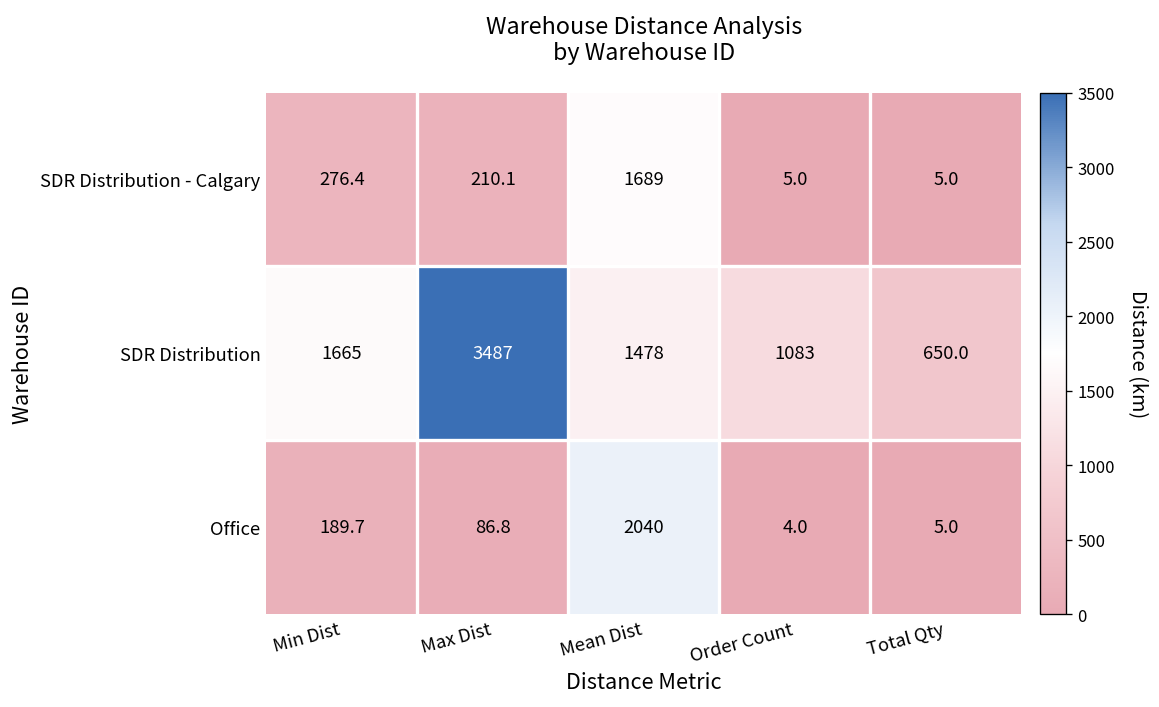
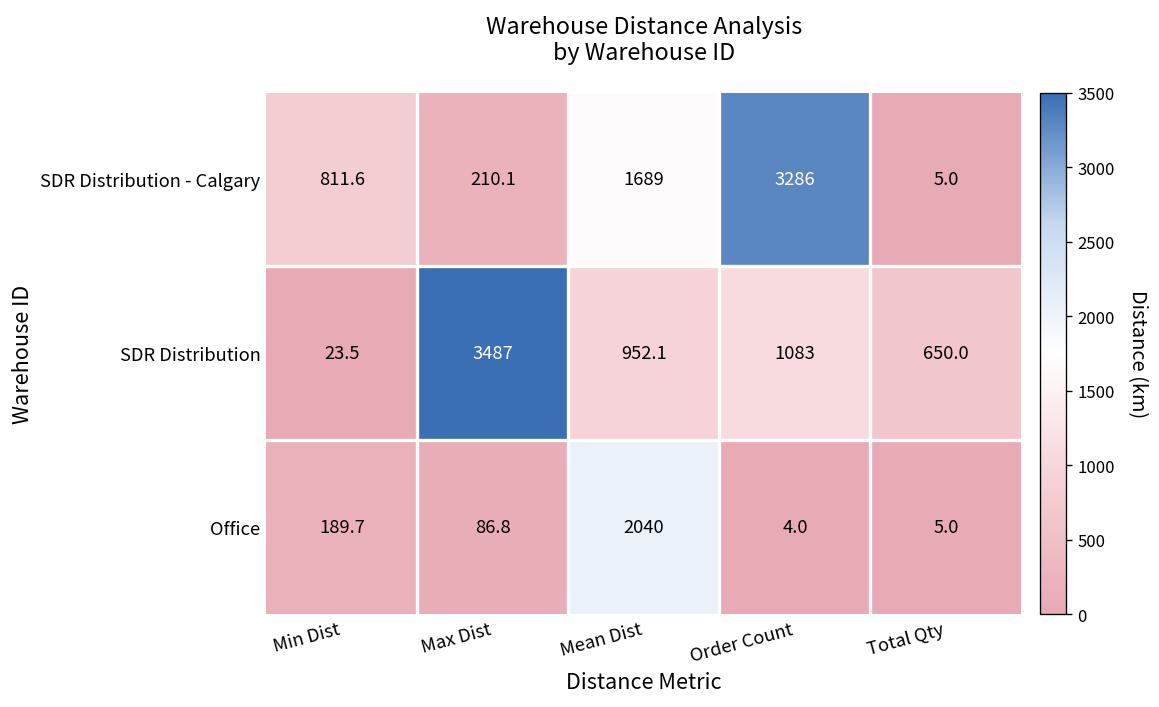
SDR Distribution - Calgary, Min Dist: 276.4 -> 811.6
SDR Distribution - Calgary, Order Count: 5.0 -> 3286
SDR Distribution, Min Dist: 1665 -> 23.5
SDR Distribution, Mean Dist: 1478 -> 952.1
